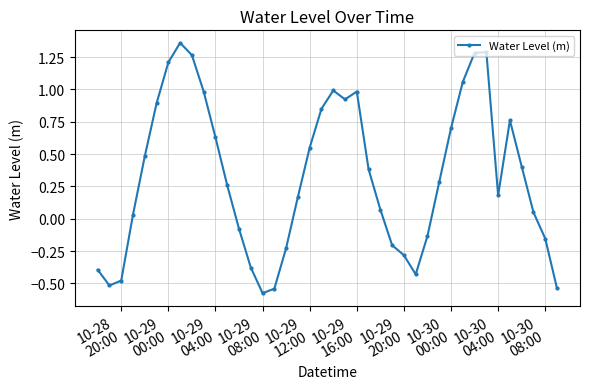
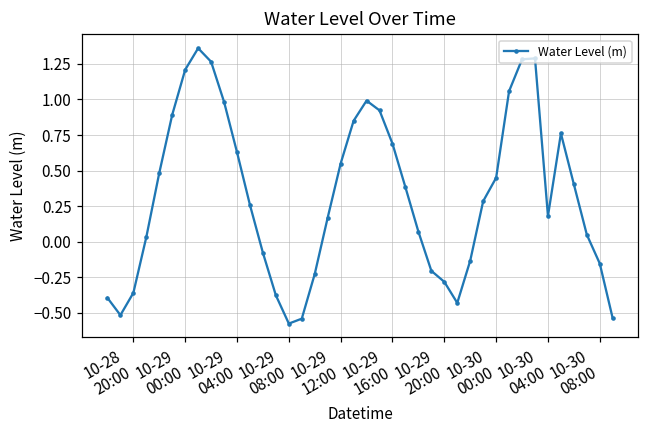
10-28 20:00: -0.48 -> -0.36
10-29 16:00: 0.98 -> 0.69
10-30 00:00: 0.70 -> 0.45
